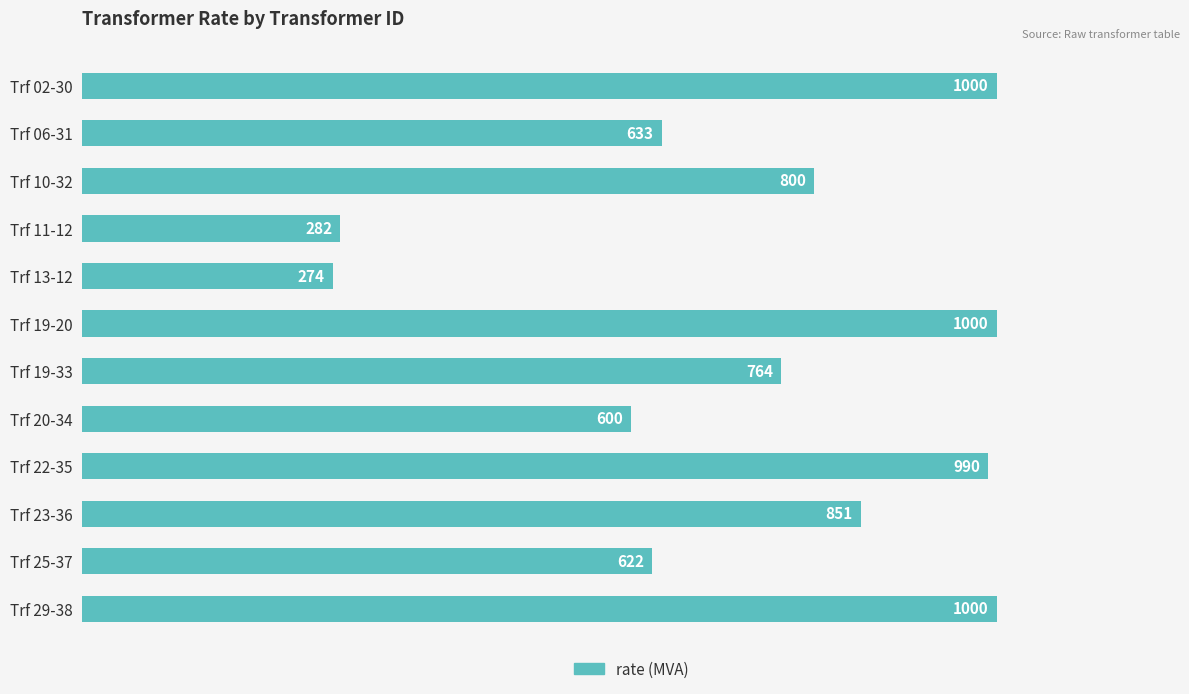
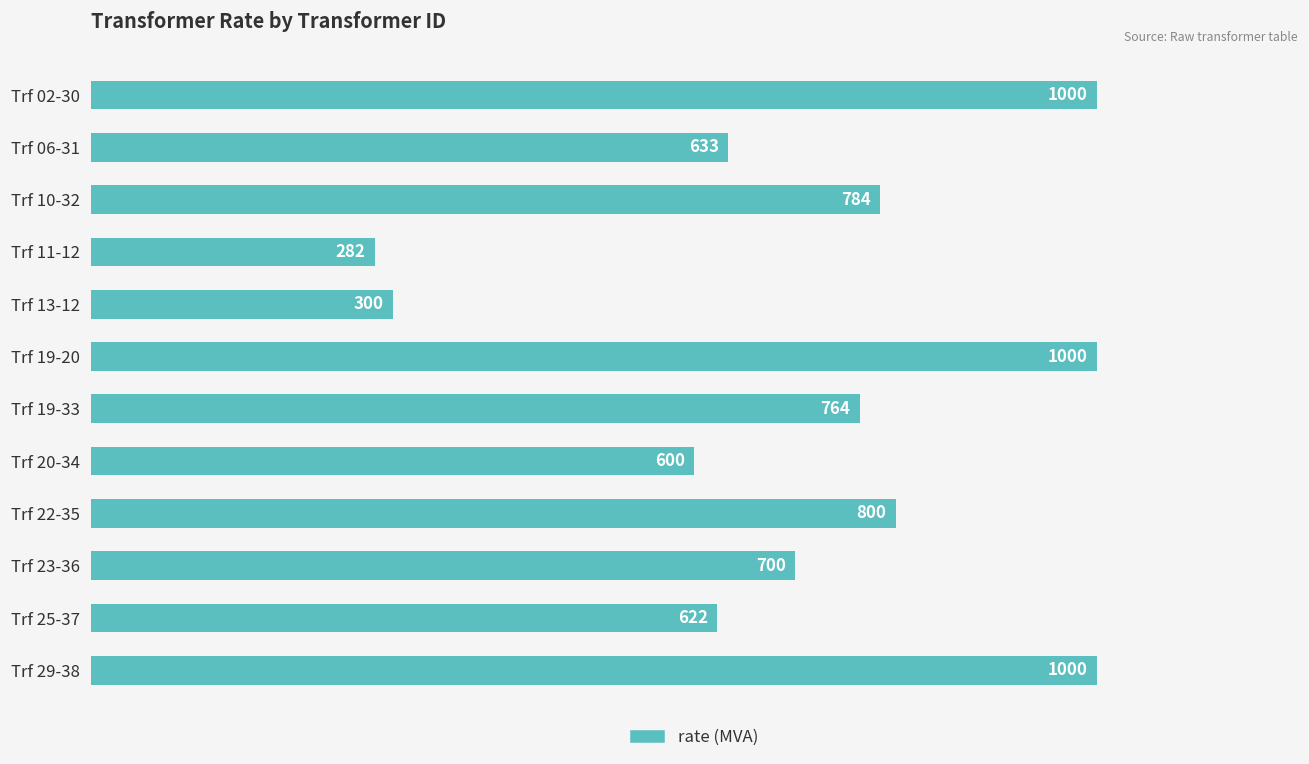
Trf 10-32: 800 -> 784
Trf 13-12: 274 -> 300
Trf 22-35: 990 -> 800
Trf 23-36: 851 -> 700
